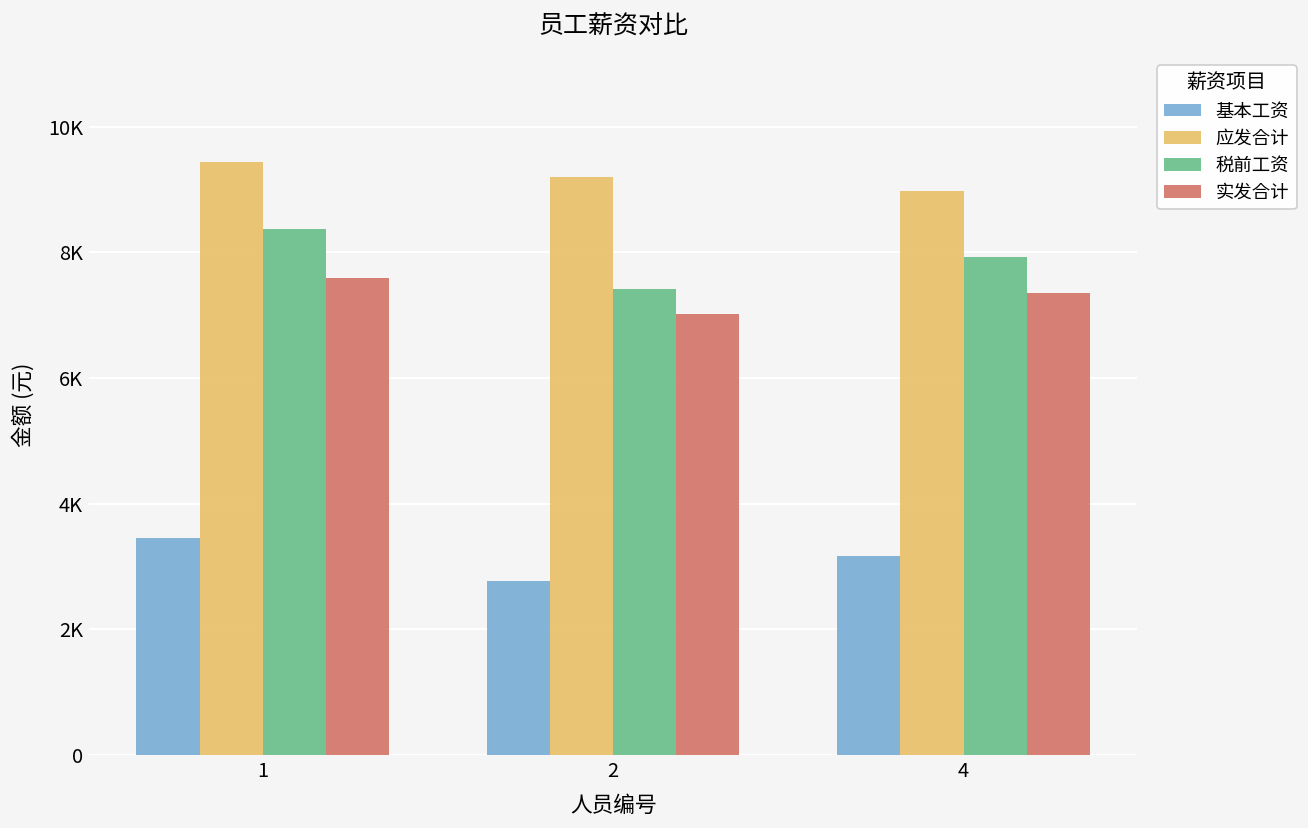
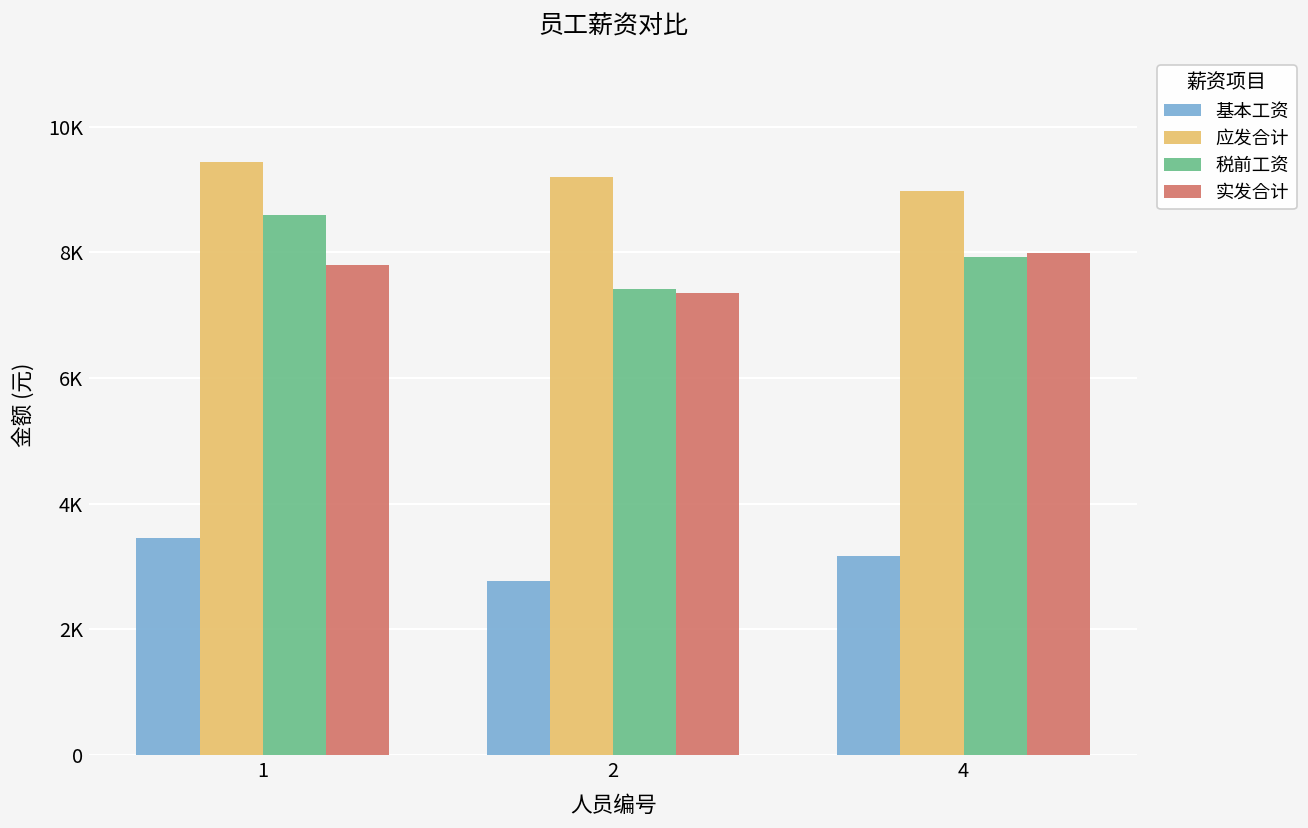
税前工资, 1: 8400 -> 8600
实发合计, 1: 7600 -> 7800
实发合计, 2: 7000 -> 7300
实发合计, 4: 7300 -> 8000
